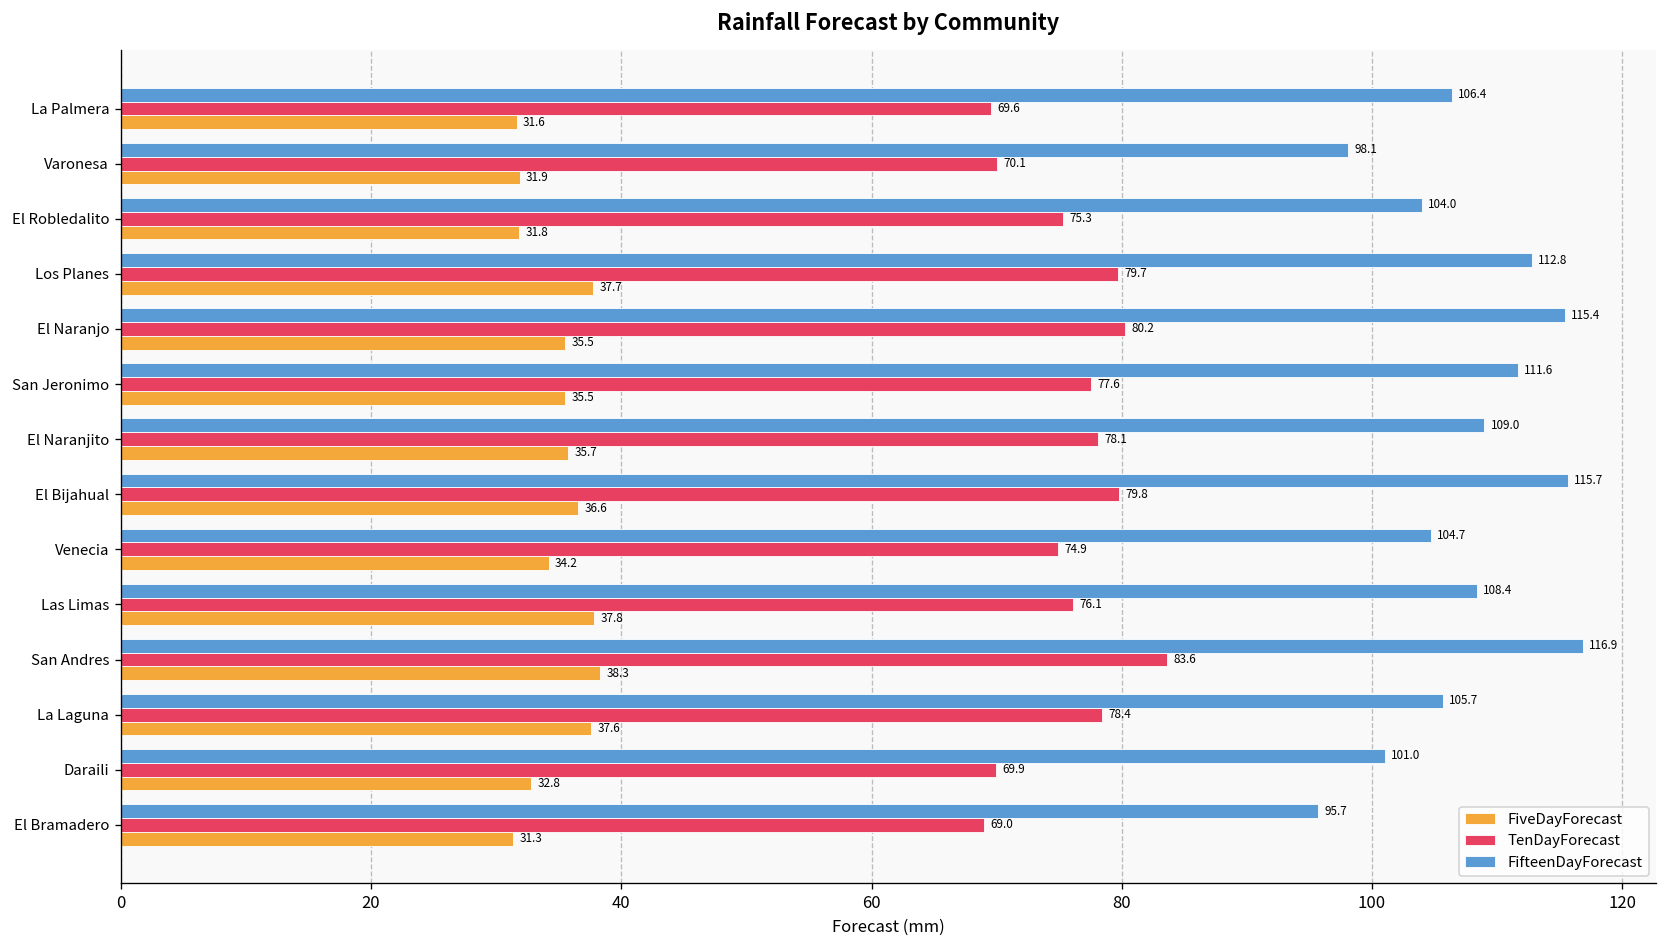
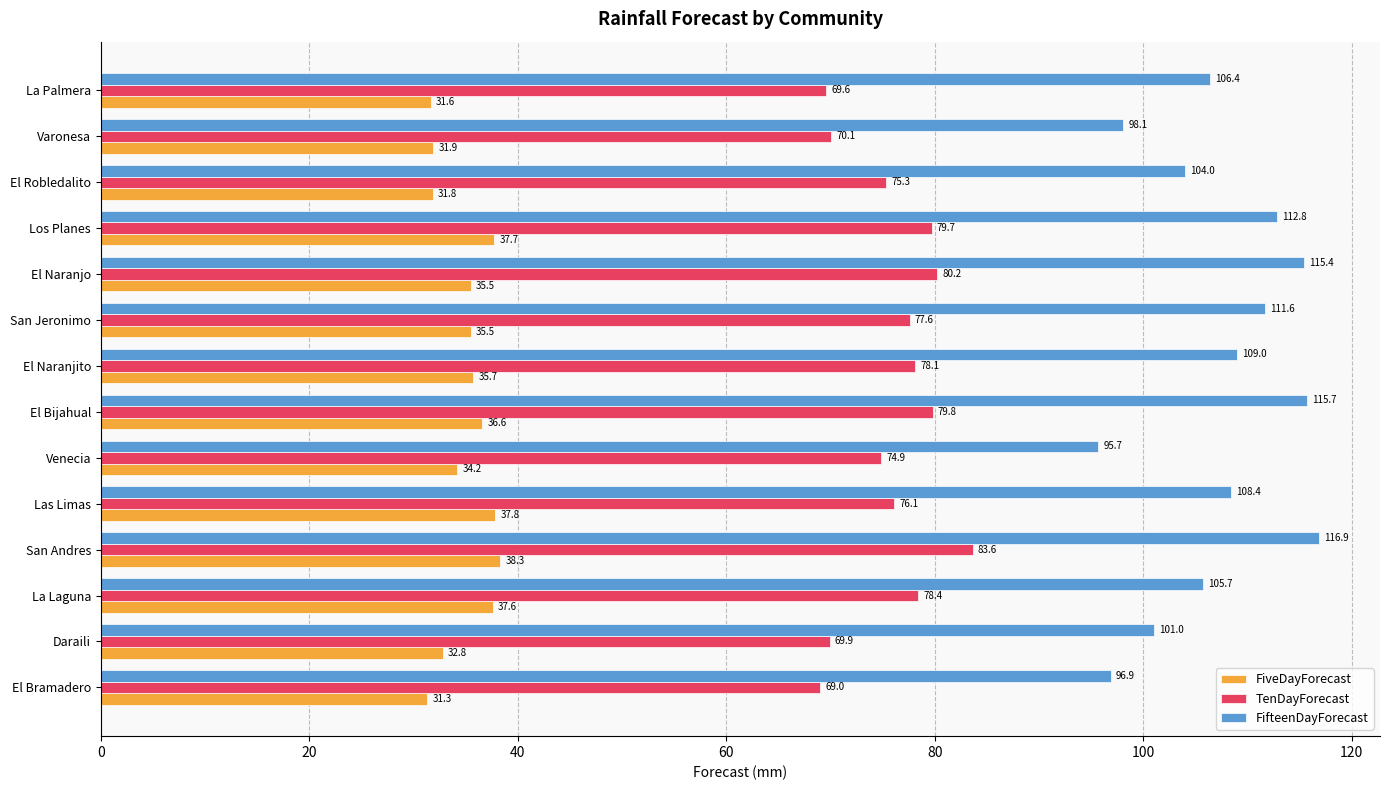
FifteenDayForecast, Venecia: 104.7 -> 95.7
FifteenDayForecast, El Bramadero: 95.7 -> 96.9
